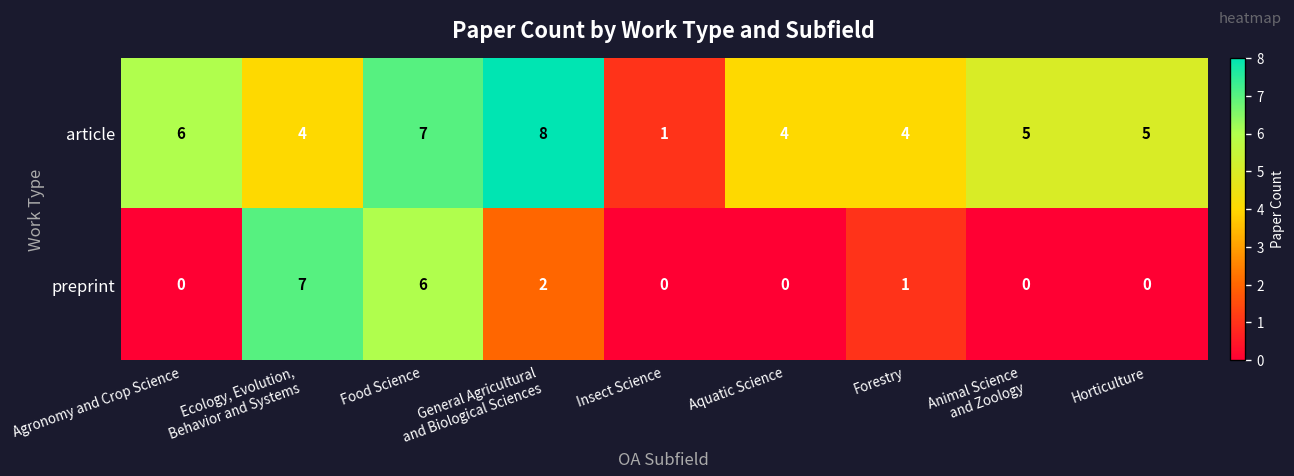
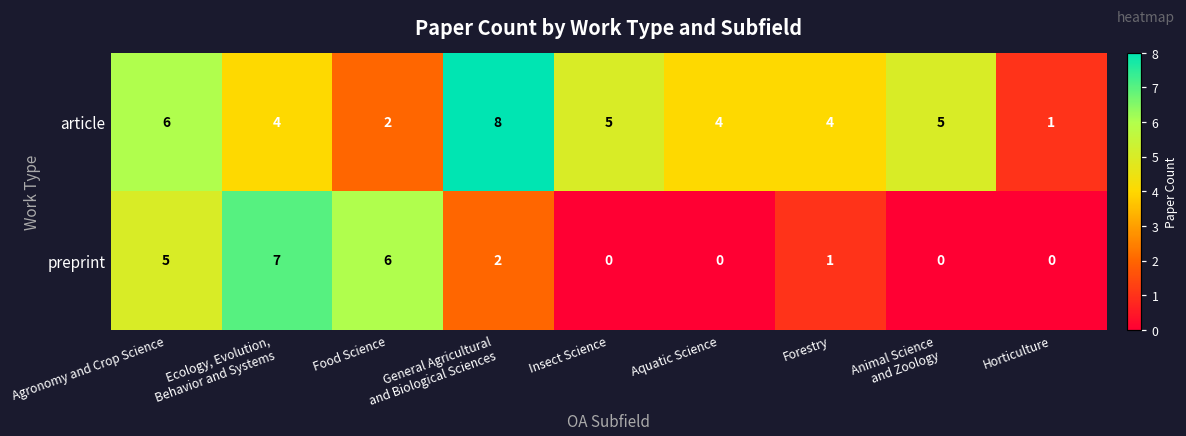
article, Food Science: 7 -> 2
article, Insect Science: 1 -> 5
article, Horticulture: 5 -> 1
preprint, Agronomy and Crop Science: 0 -> 5
